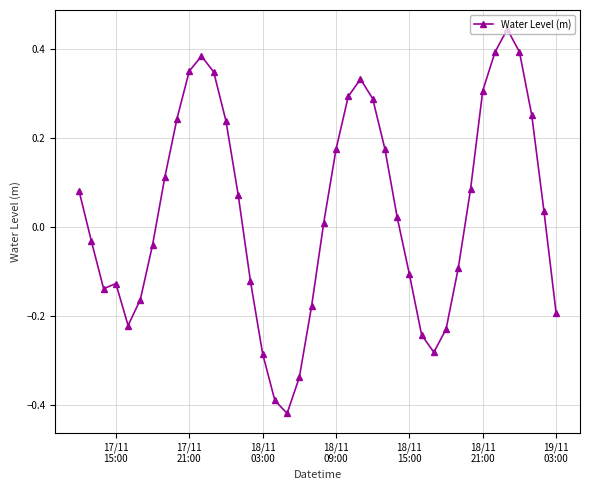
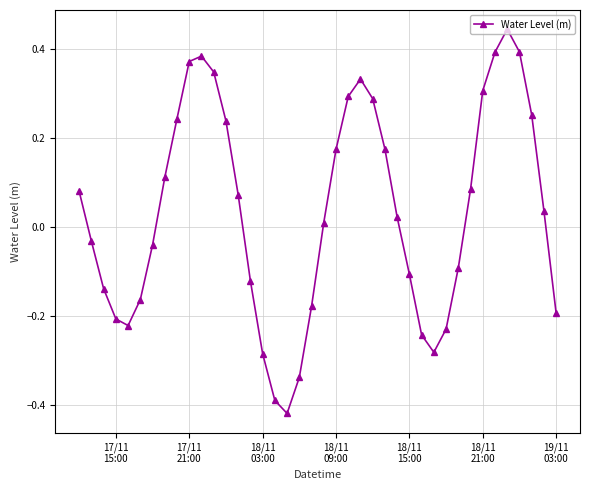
17/11 15:00: -0.13 -> -0.21
17/11 21:00: 0.35 -> 0.37
